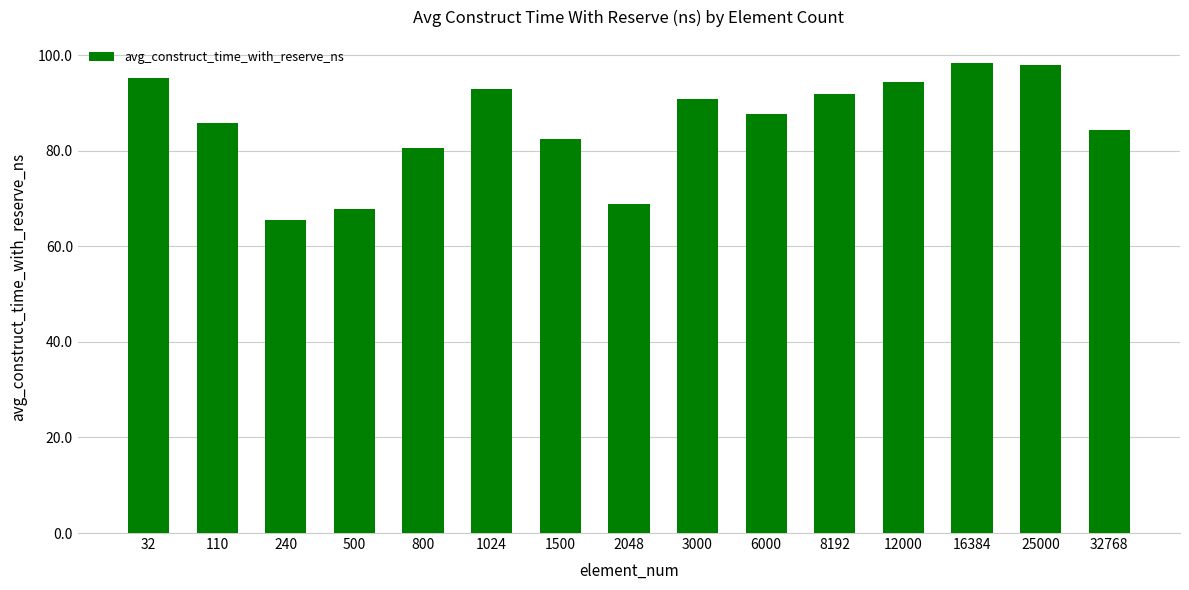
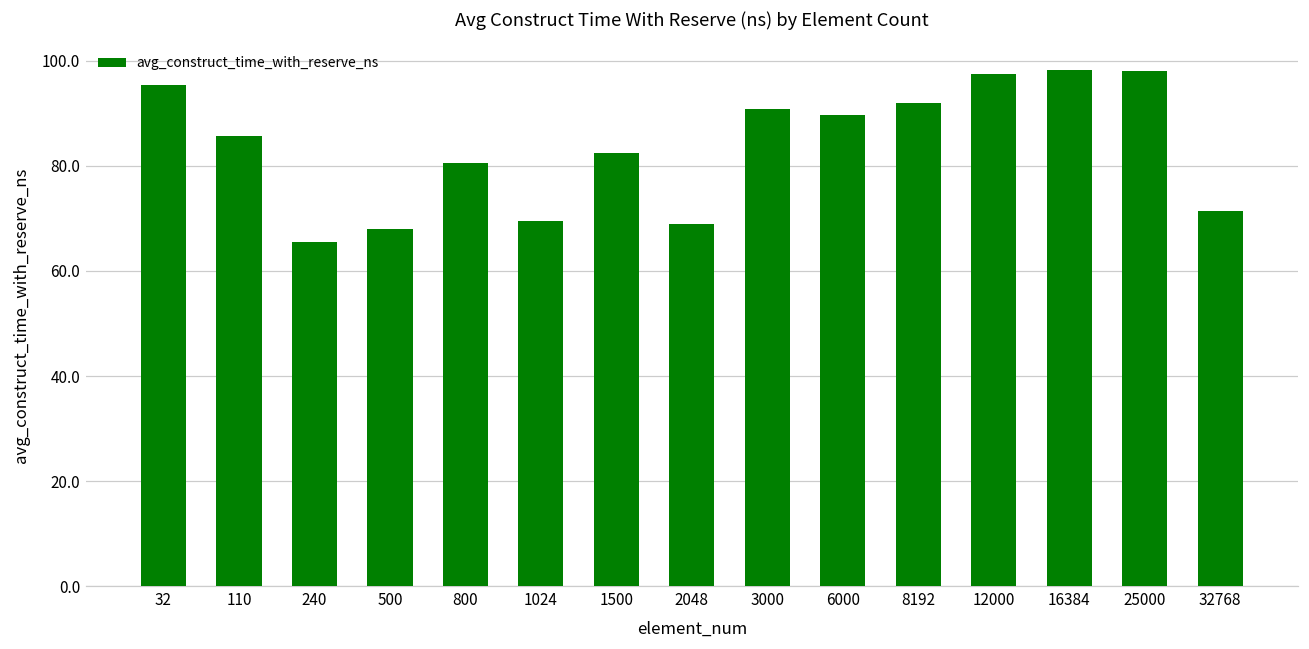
1024: 93 -> 69
6000: 88 -> 90
12000: 94 -> 97
32768: 84 -> 71
